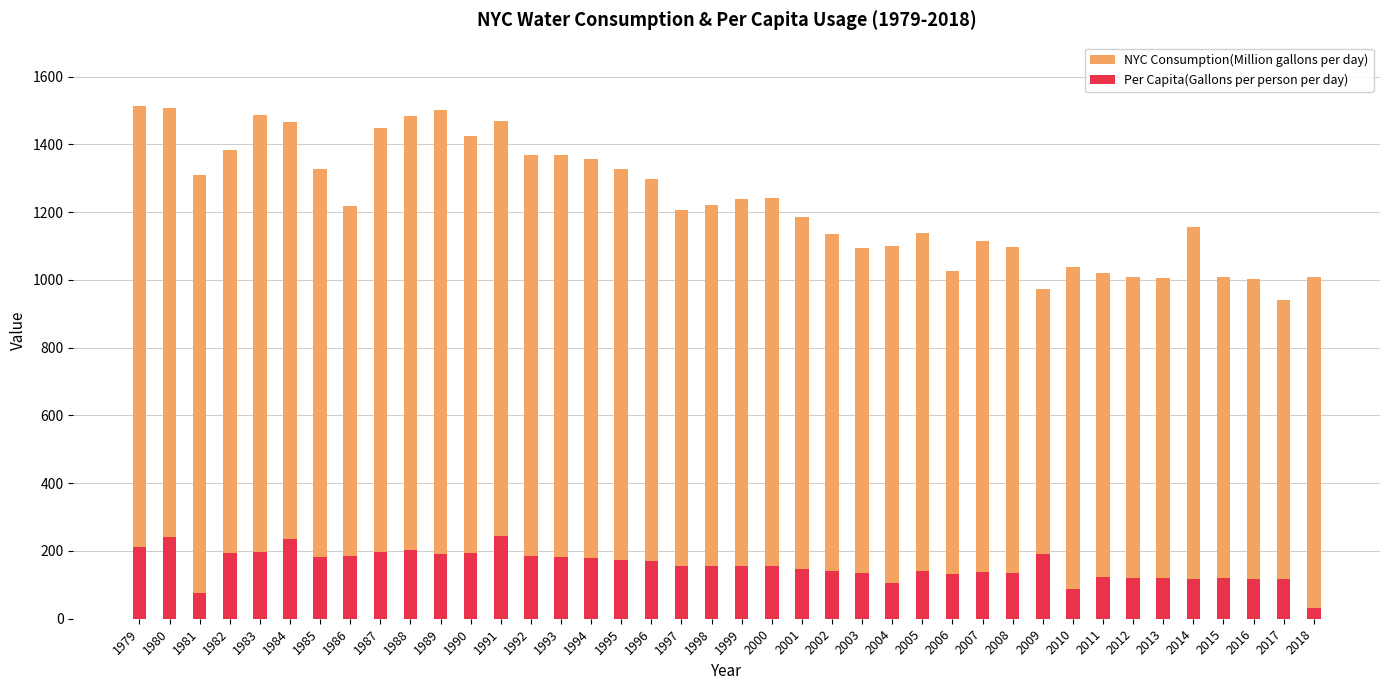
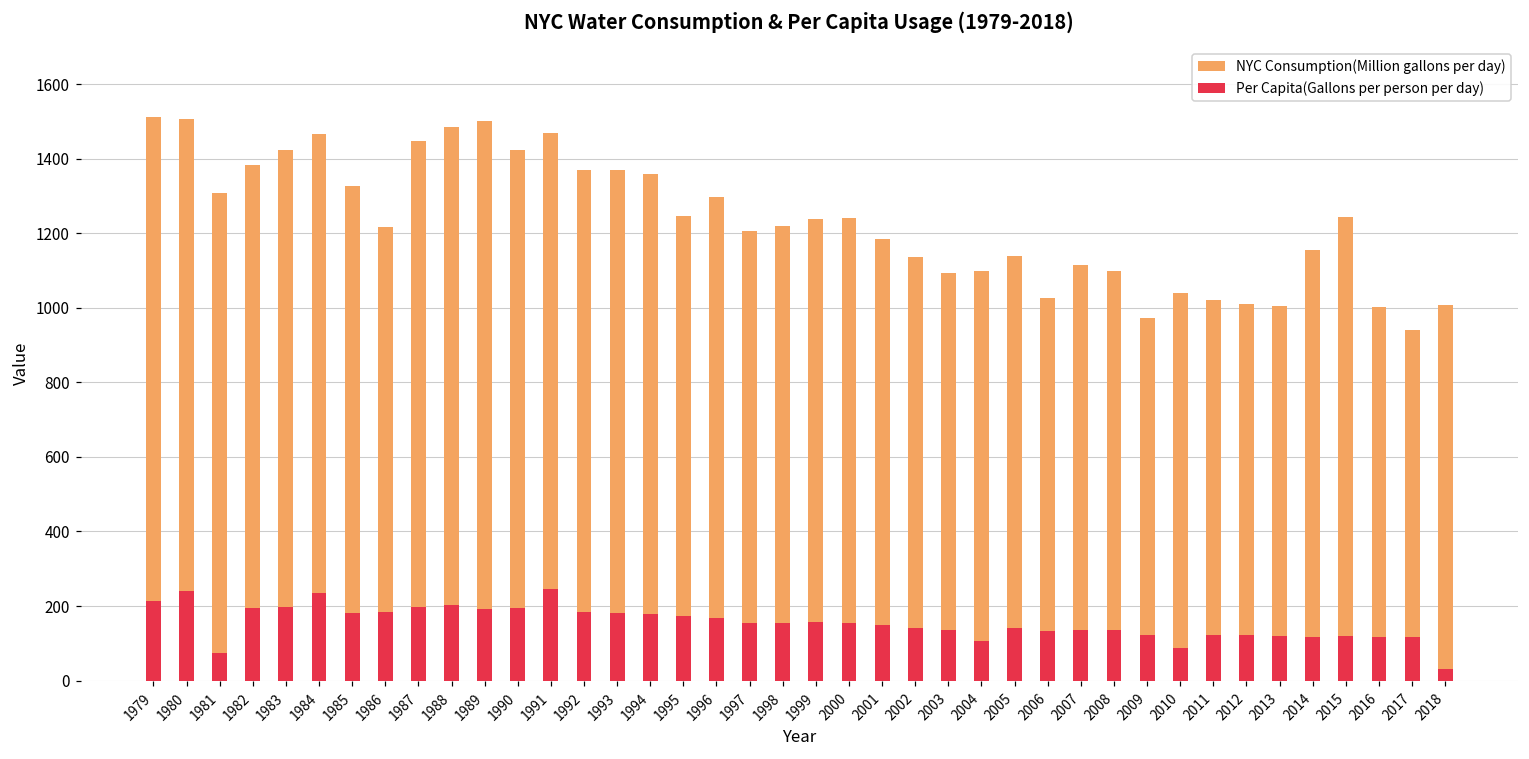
NYC Consumption(Million gallons per day), 1983: 1490 -> 1420
NYC Consumption(Million gallons per day), 1995: 1330 -> 1250
Per Capita(Gallons per person per day), 2009: 190 -> 120
NYC Consumption(Million gallons per day), 2015: 1010 -> 1240
